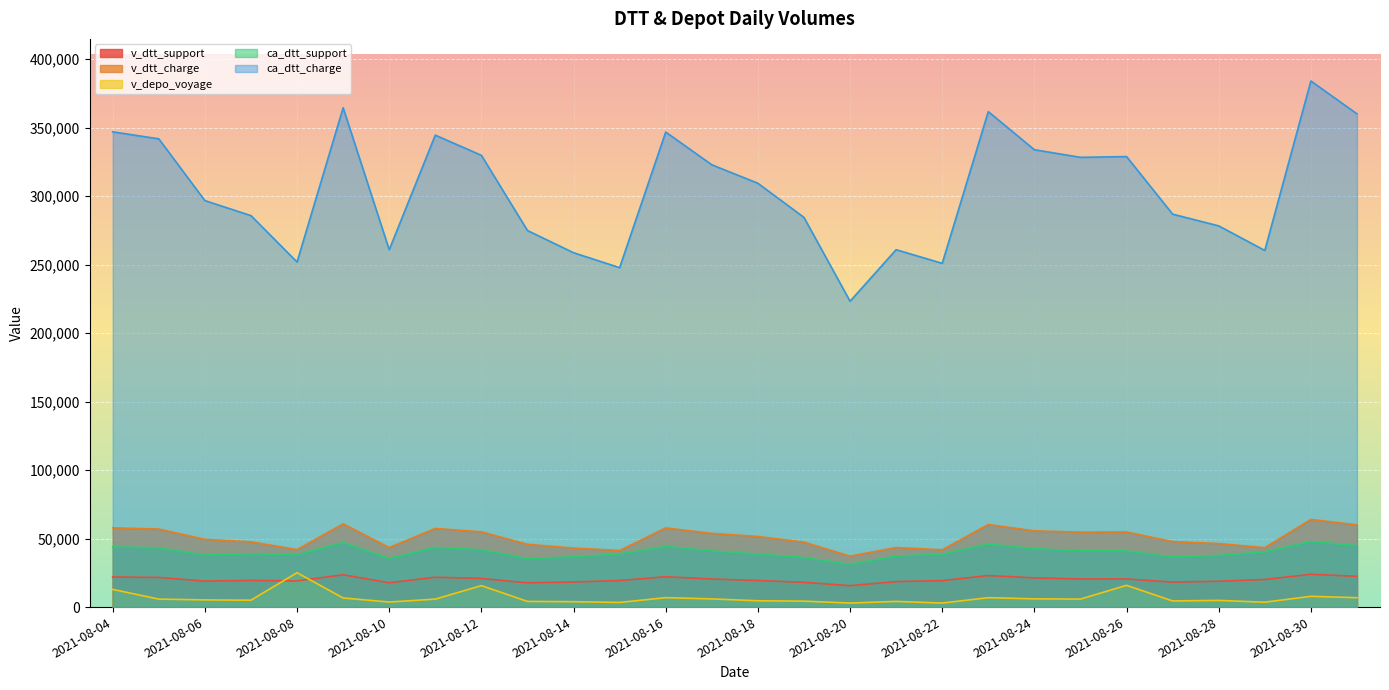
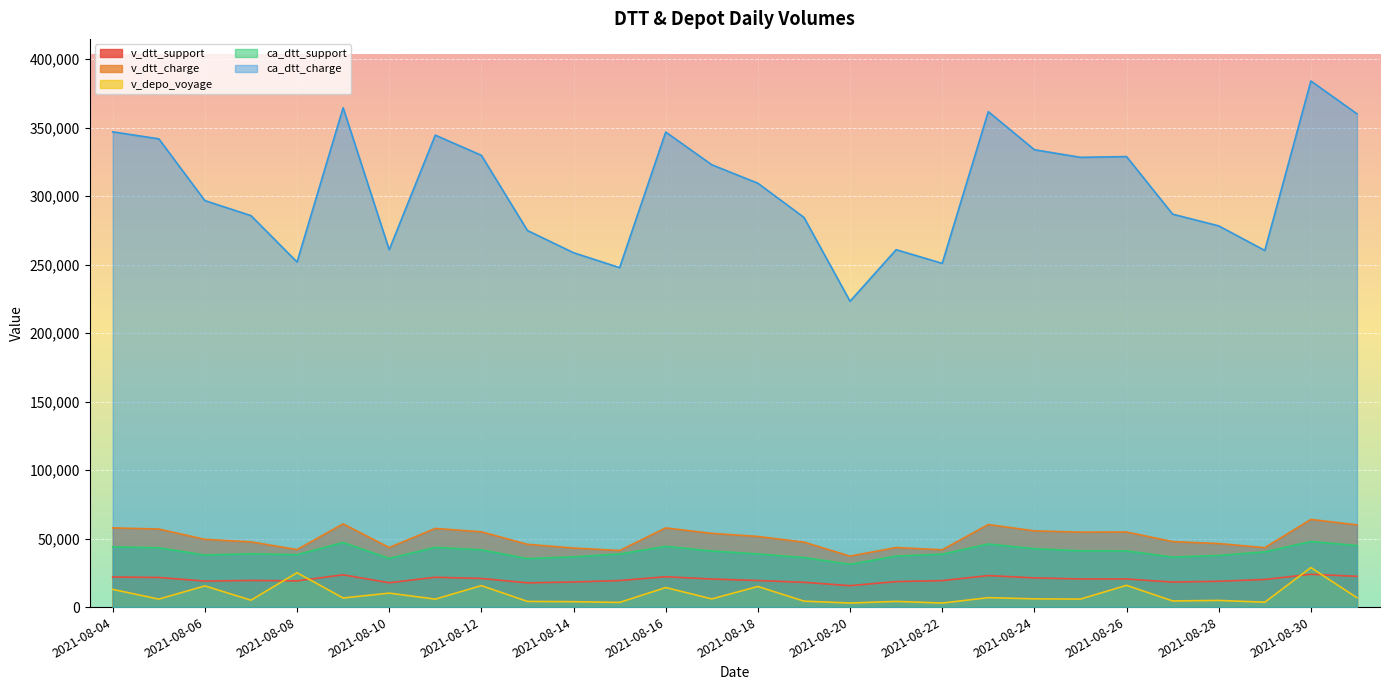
v_depo_voyage, 2021-08-06: 5,000 -> 15,000
v_depo_voyage, 2021-08-10: 4,000 -> 10,000
v_depo_voyage, 2021-08-16: 7,000 -> 14,000
v_depo_voyage, 2021-08-18: 5,000 -> 15,000
v_depo_voyage, 2021-08-30: 8,000 -> 29,000
